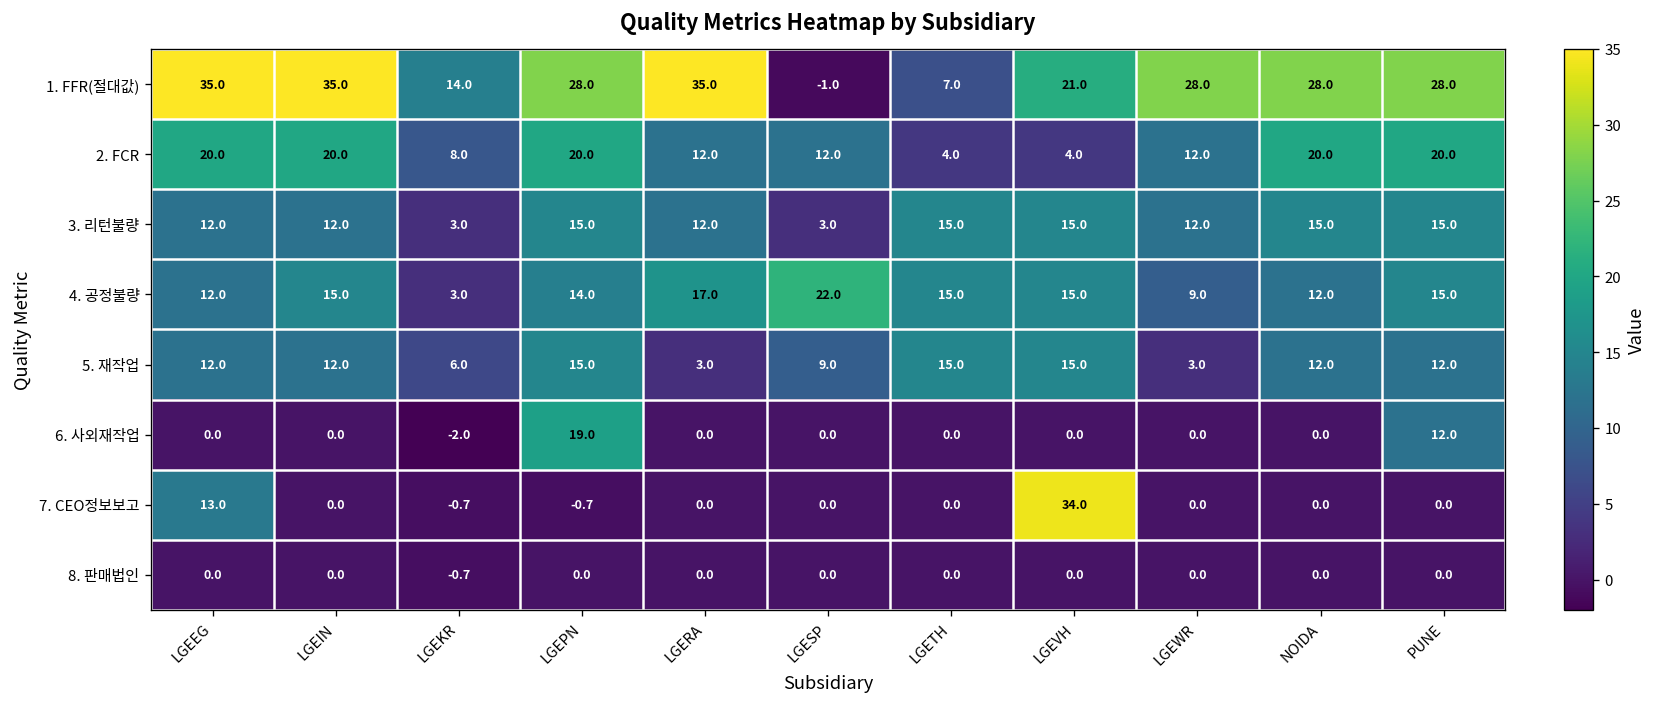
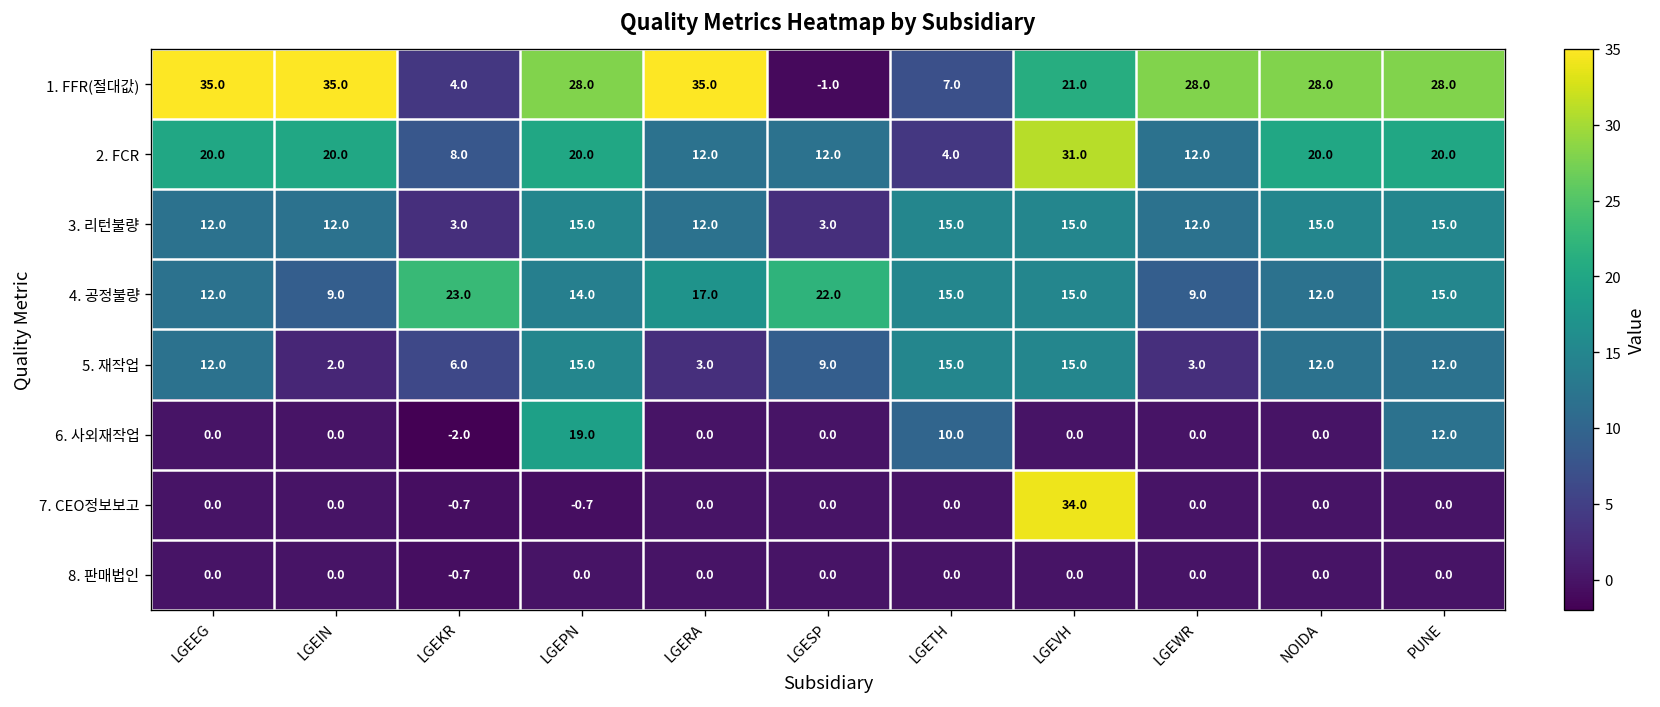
1. FFR(절대값), LGEKR: 14.0 -> 4.0
2. FCR, LGEVH: 4.0 -> 31.0
4. 공정불량, LGEIN: 15.0 -> 9.0
4. 공정불량, LGEKR: 3.0 -> 23.0
5. 재작업, LGEIN: 12.0 -> 2.0
6. 사외재작업, LGETH: 0.0 -> 10.0
7. CEO정보보고, LGEEG: 13.0 -> 0.0
